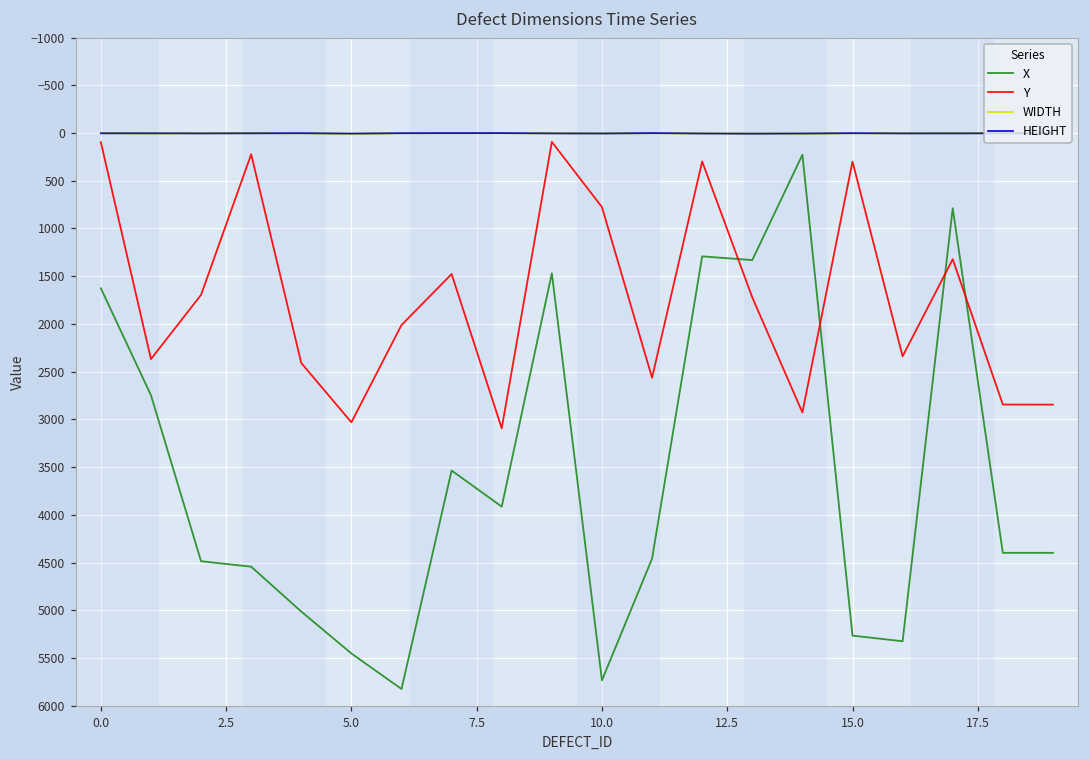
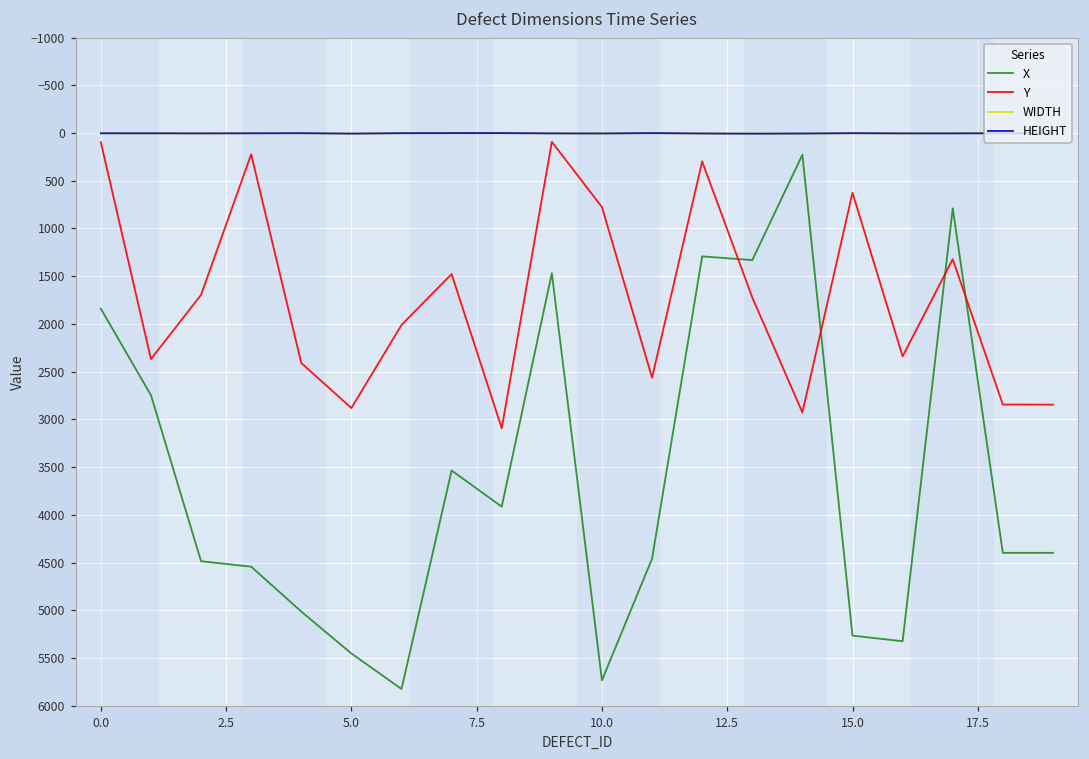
X, 0.0: 1600 -> 1800
Y, 5.0: 3000 -> 2900
Y, 15.0: 300 -> 600
